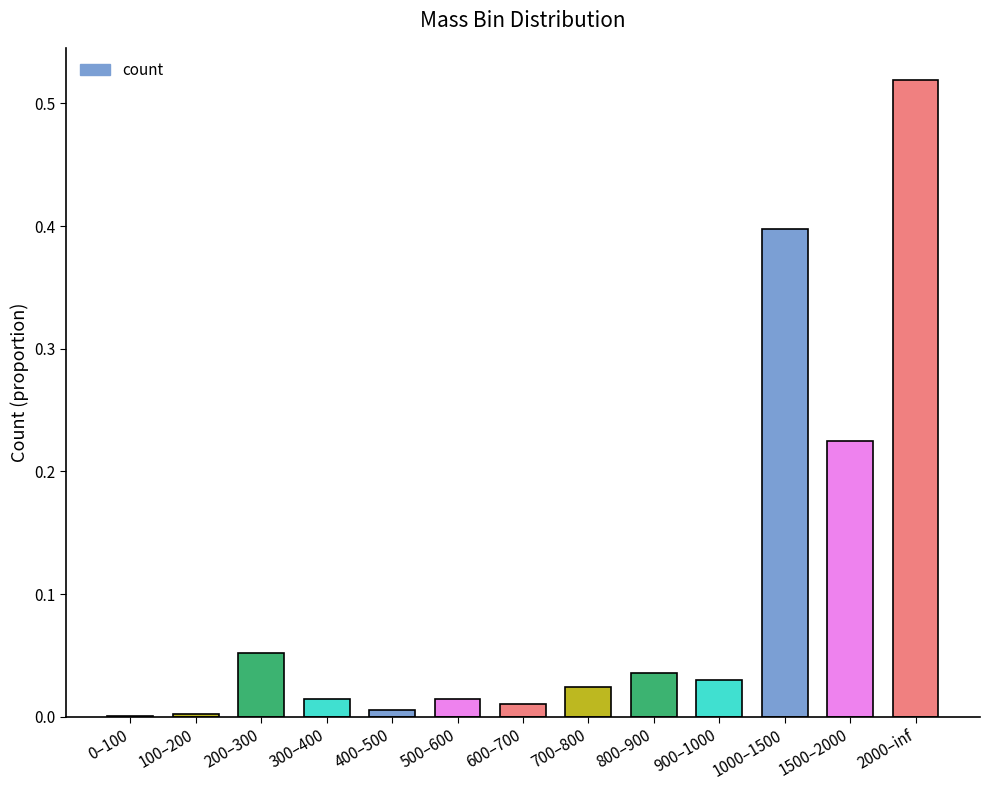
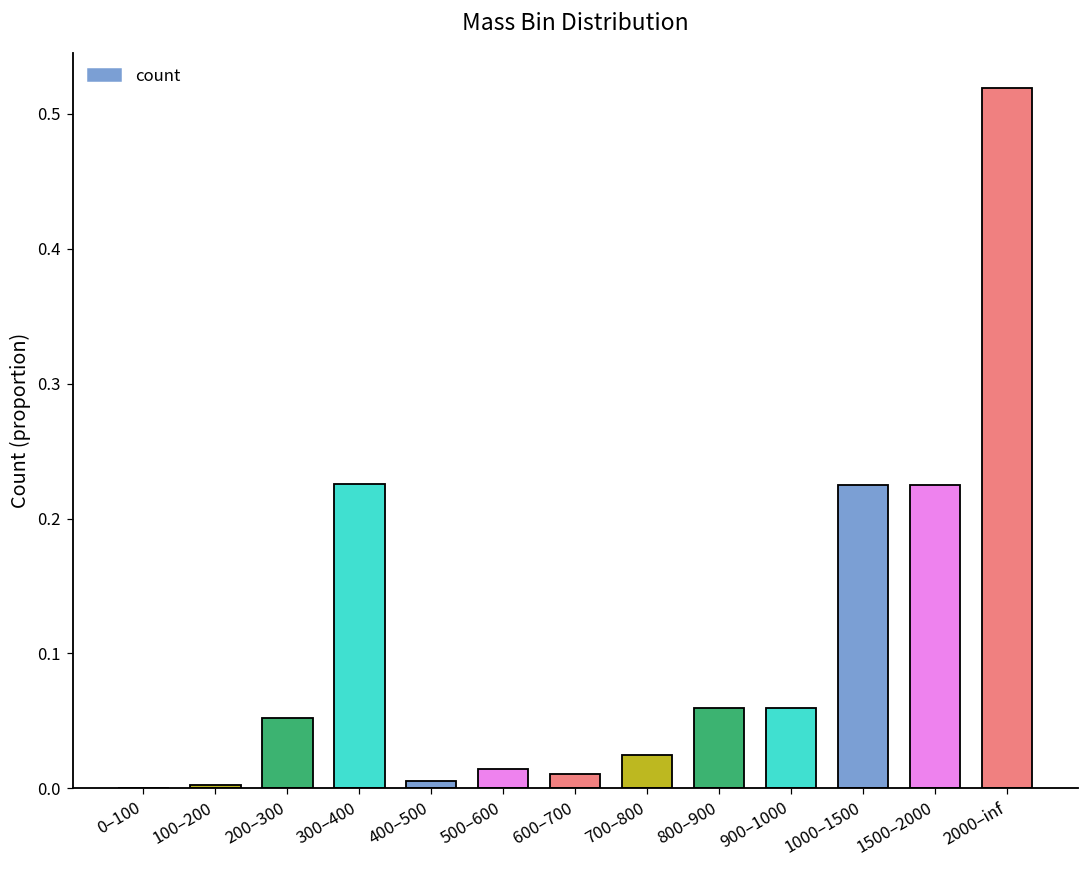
300–400: 0.015 -> 0.226
800–900: 0.036 -> 0.059
900–1000: 0.030 -> 0.060
1000–1500: 0.398 -> 0.225
